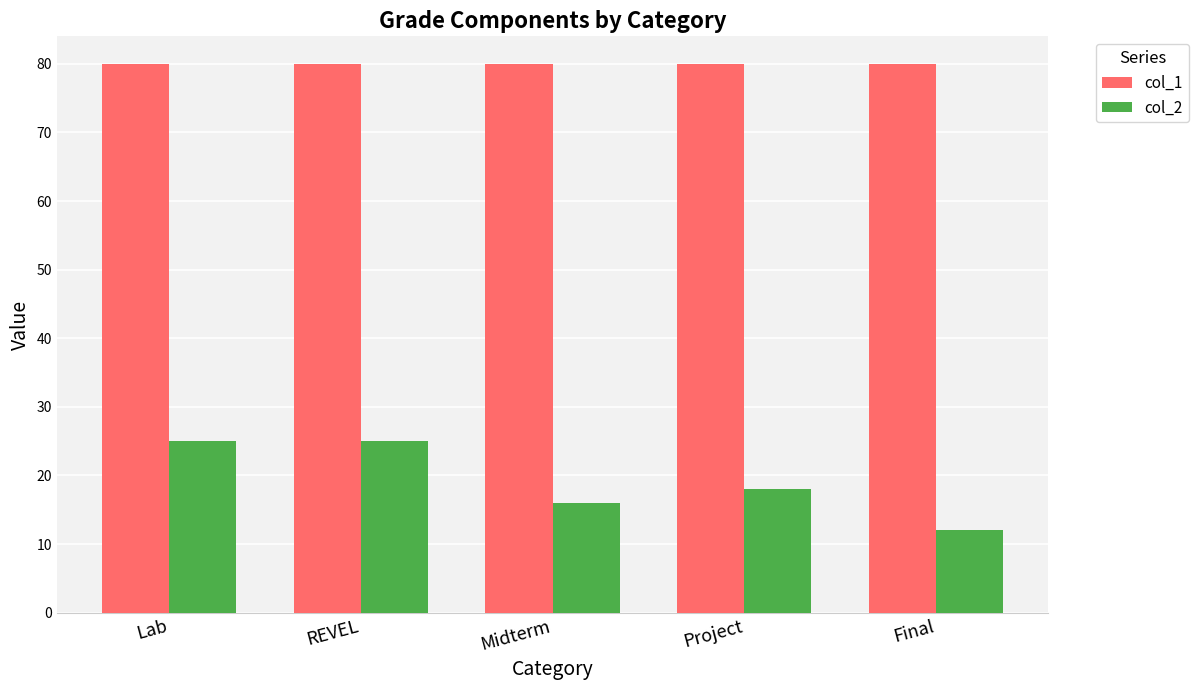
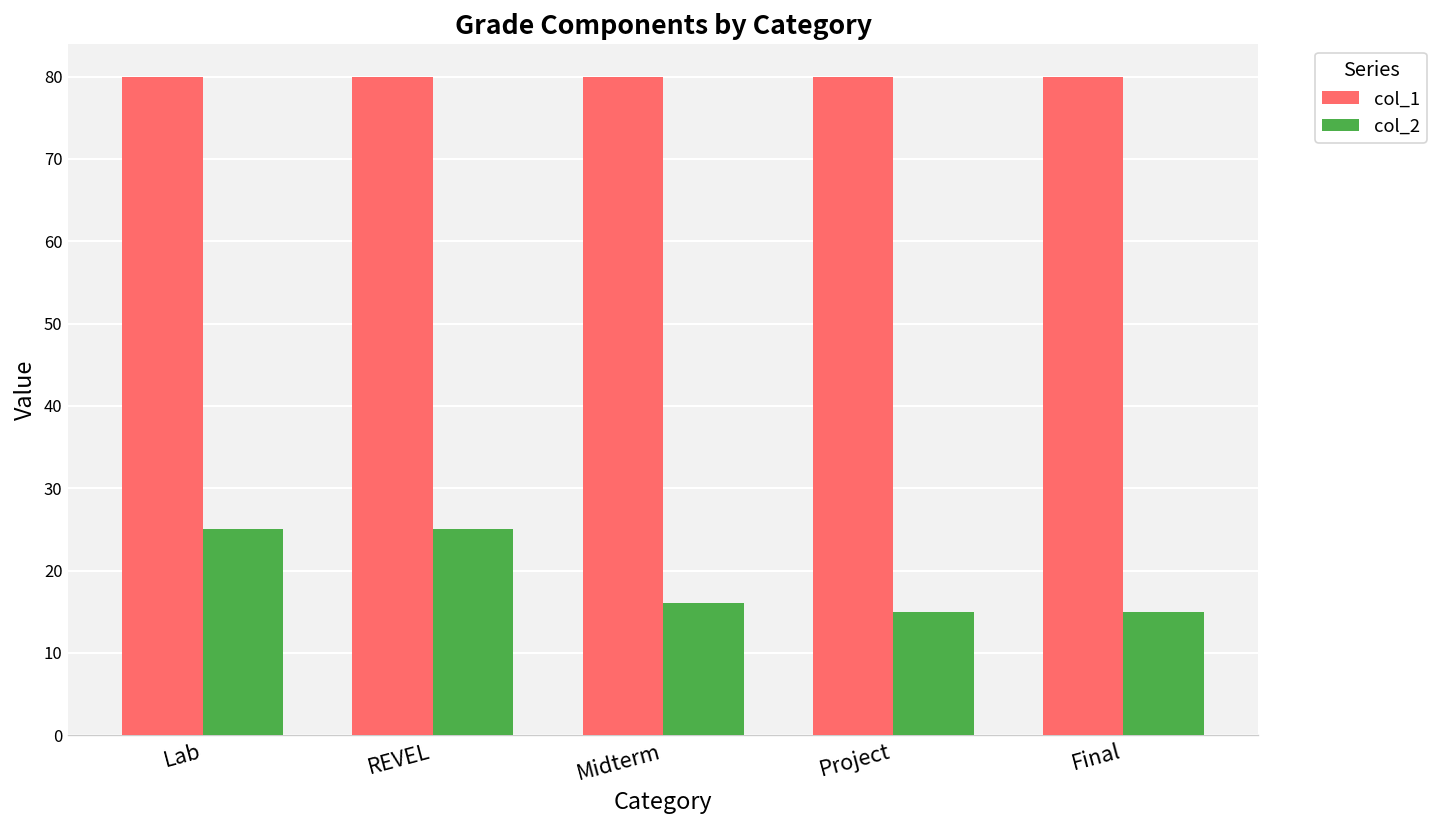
col_2, Project: 18 -> 15
col_2, Final: 12 -> 15
